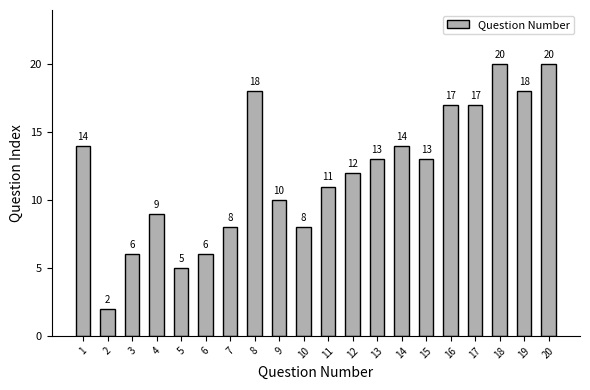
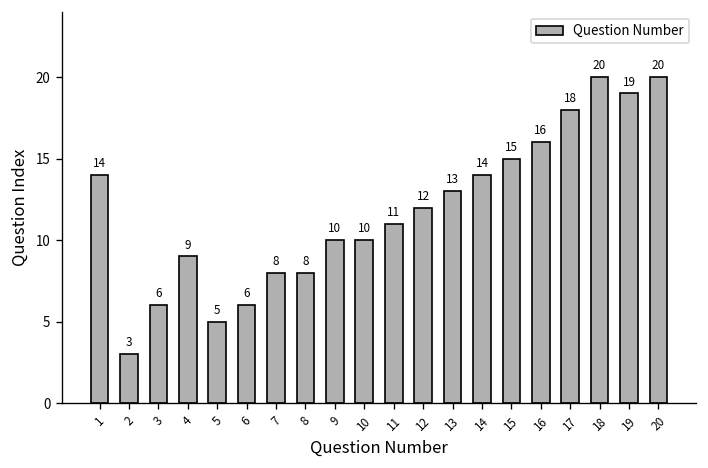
2: 2 -> 3
8: 18 -> 8
10: 8 -> 10
15: 13 -> 15
16: 17 -> 16
17: 17 -> 18
19: 18 -> 19
